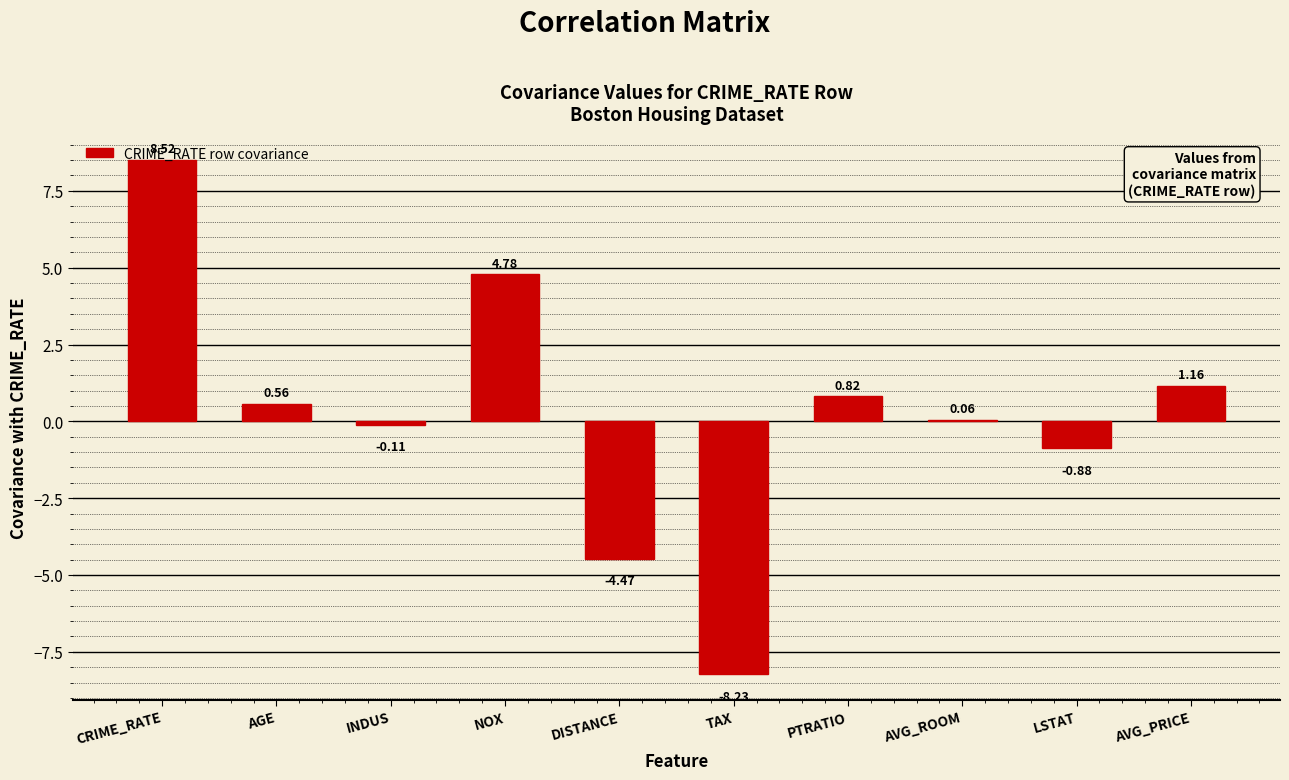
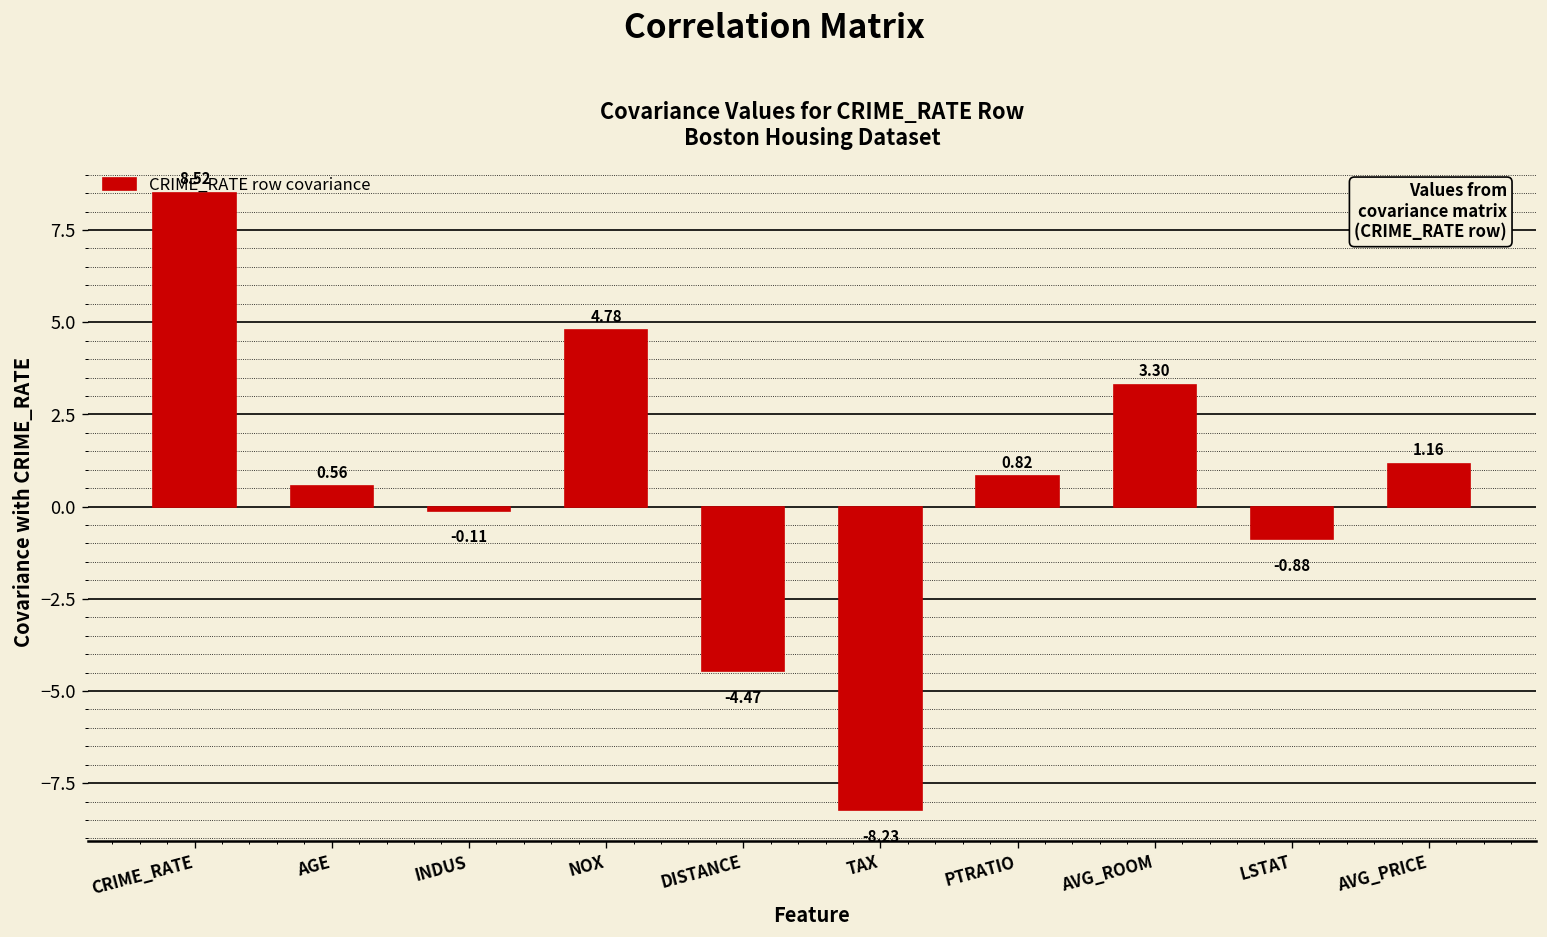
AVG_ROOM: 0.06 -> 3.30
